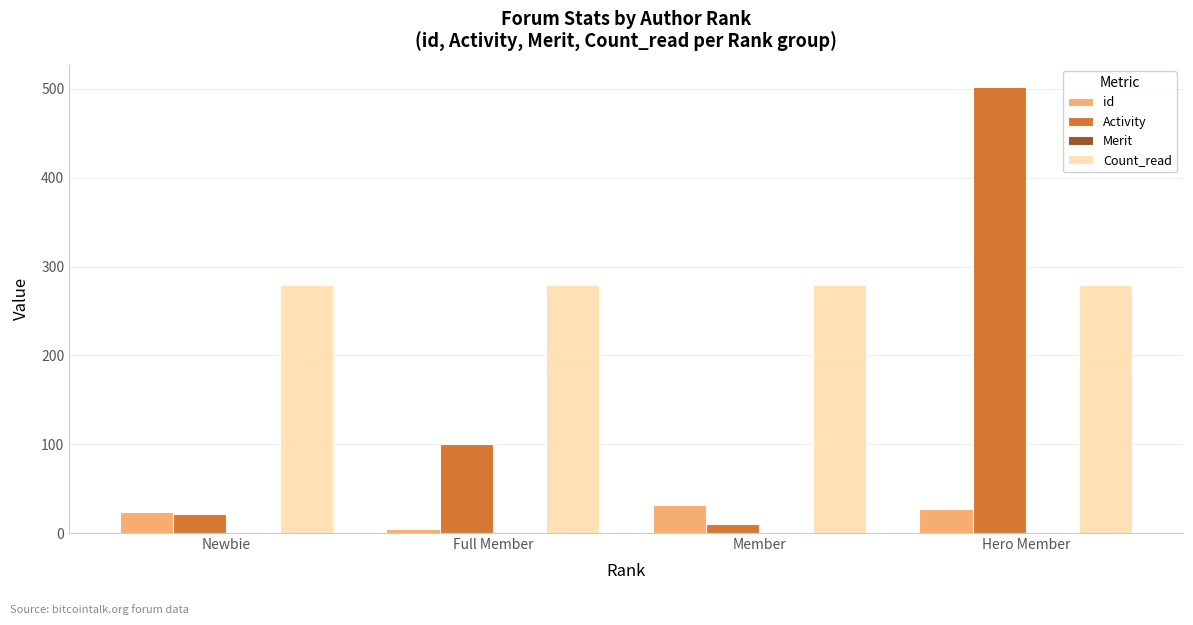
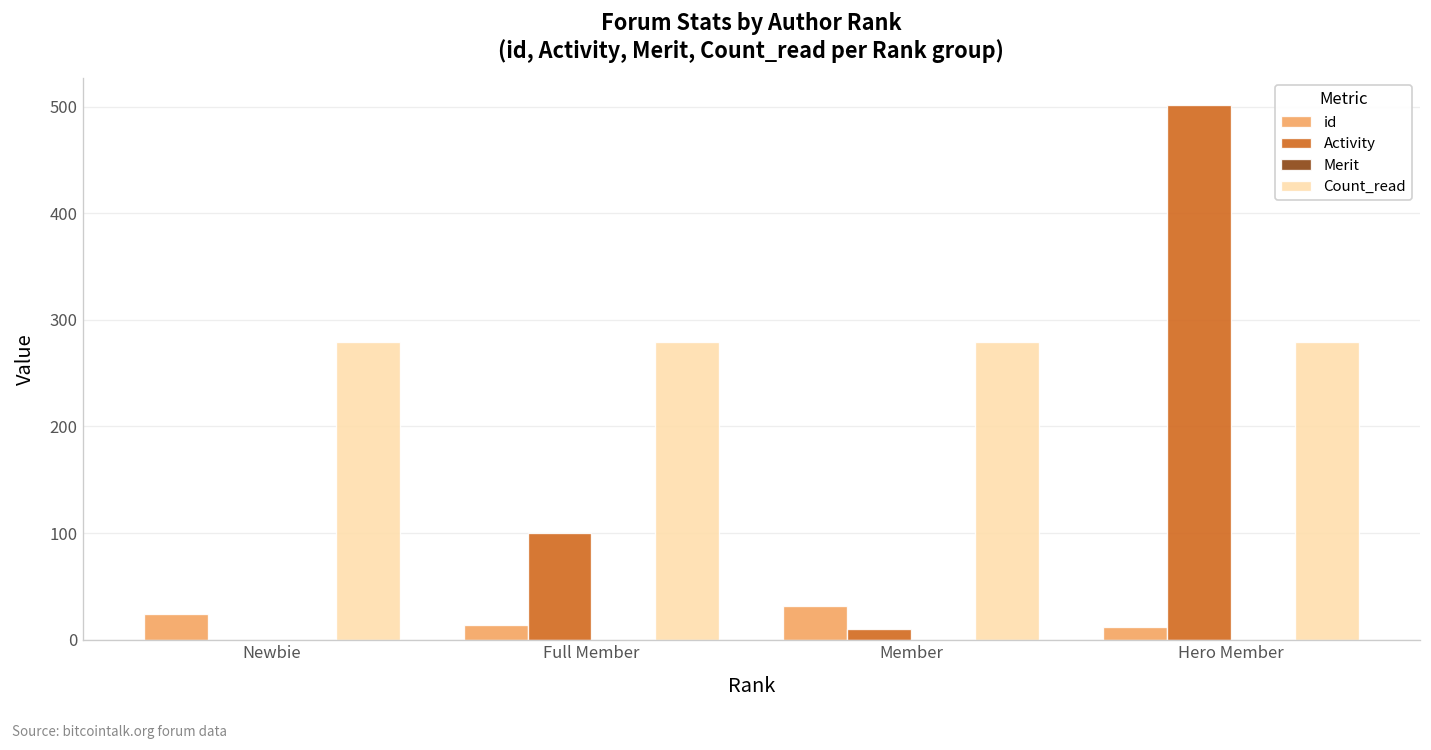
Activity, Newbie: 20 -> 0
id, Full Member: 0 -> 10
id, Hero Member: 30 -> 10
